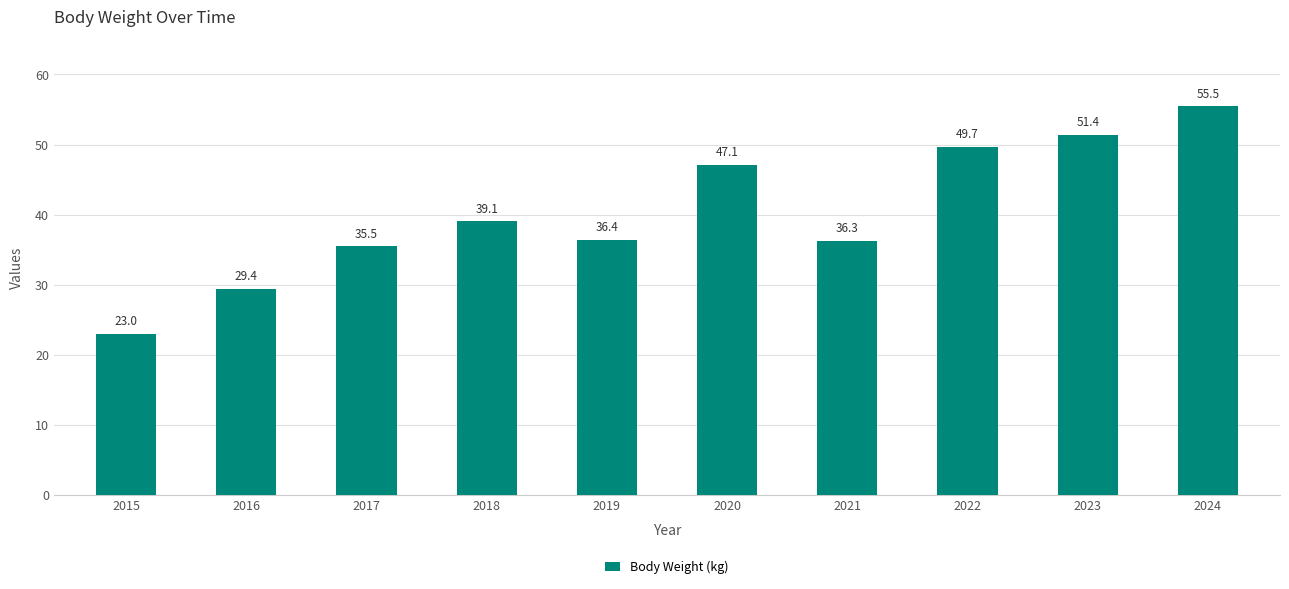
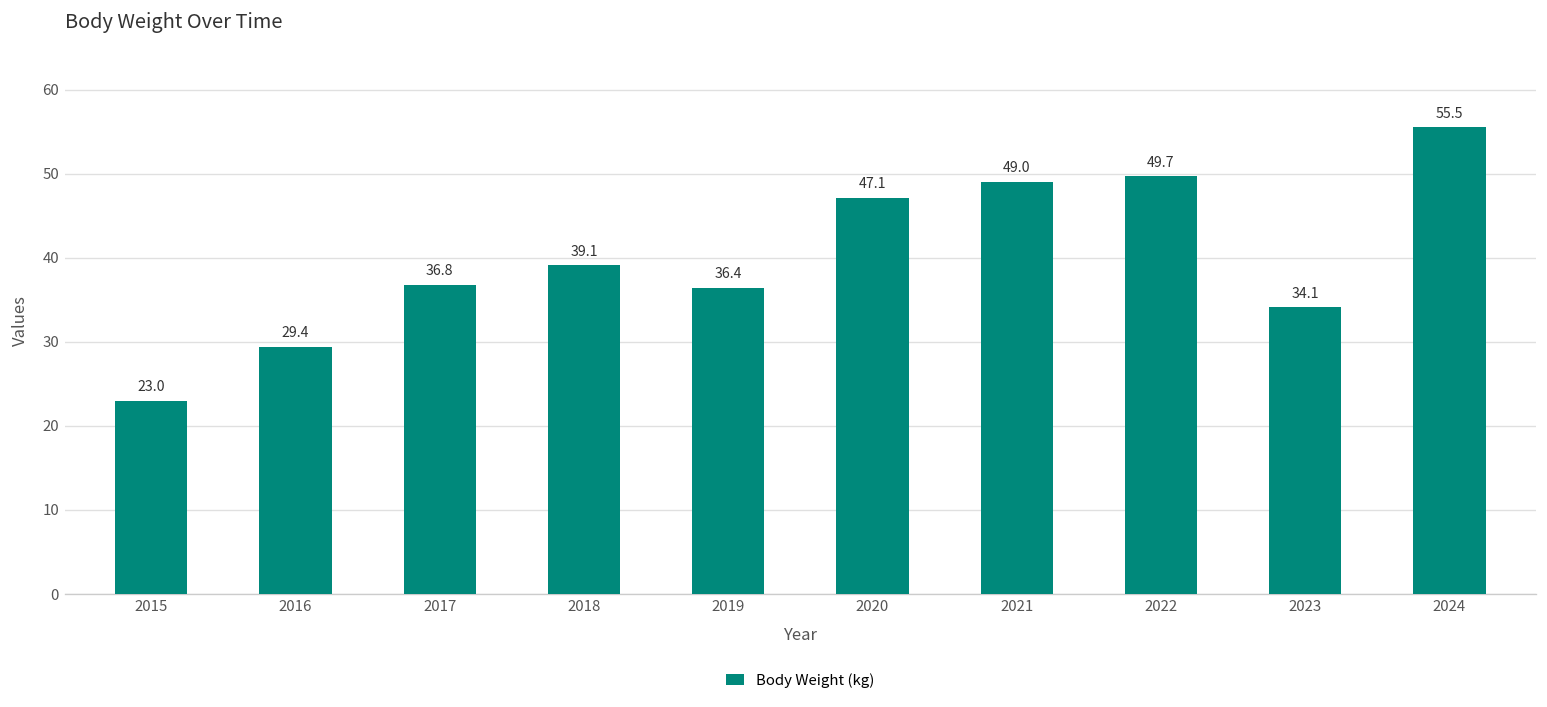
2017: 35.5 -> 36.8
2021: 36.3 -> 49.0
2023: 51.4 -> 34.1
